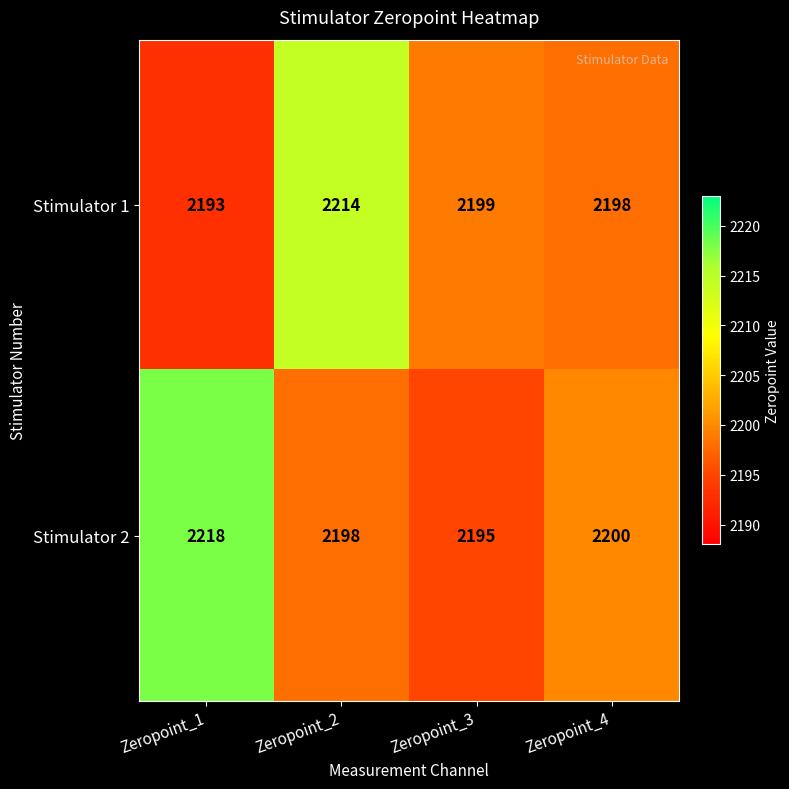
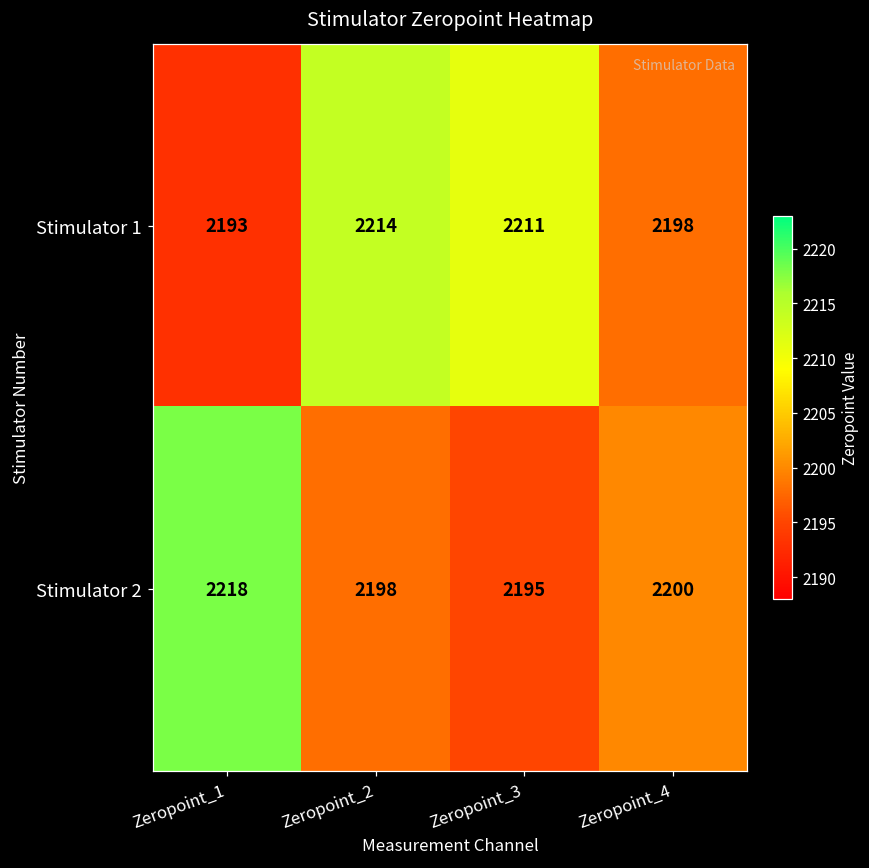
Stimulator 1, Zeropoint_3: 2199 -> 2211
